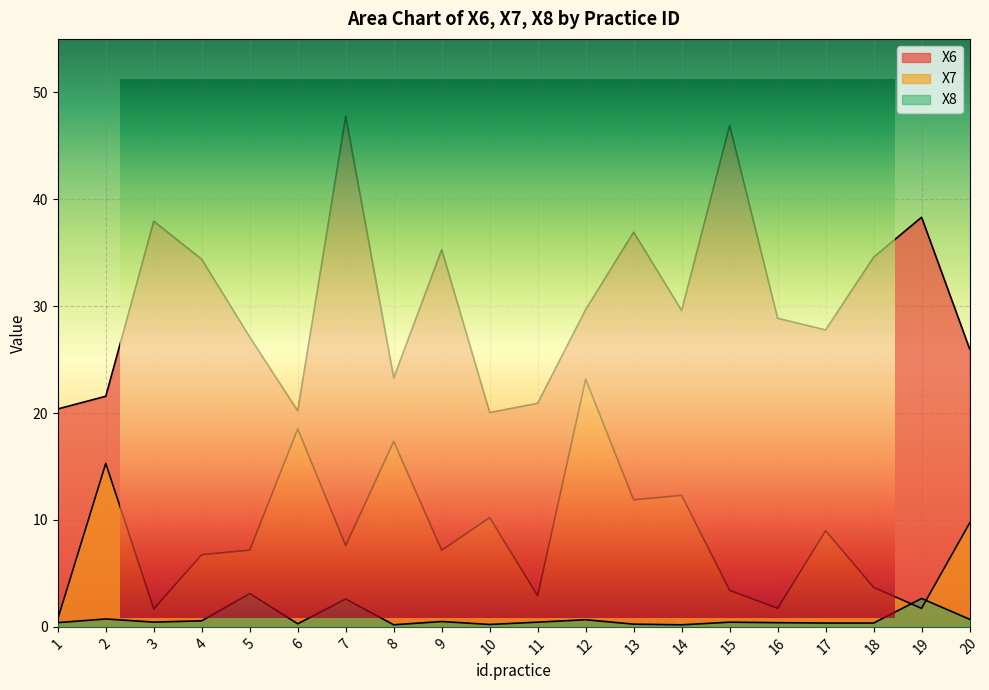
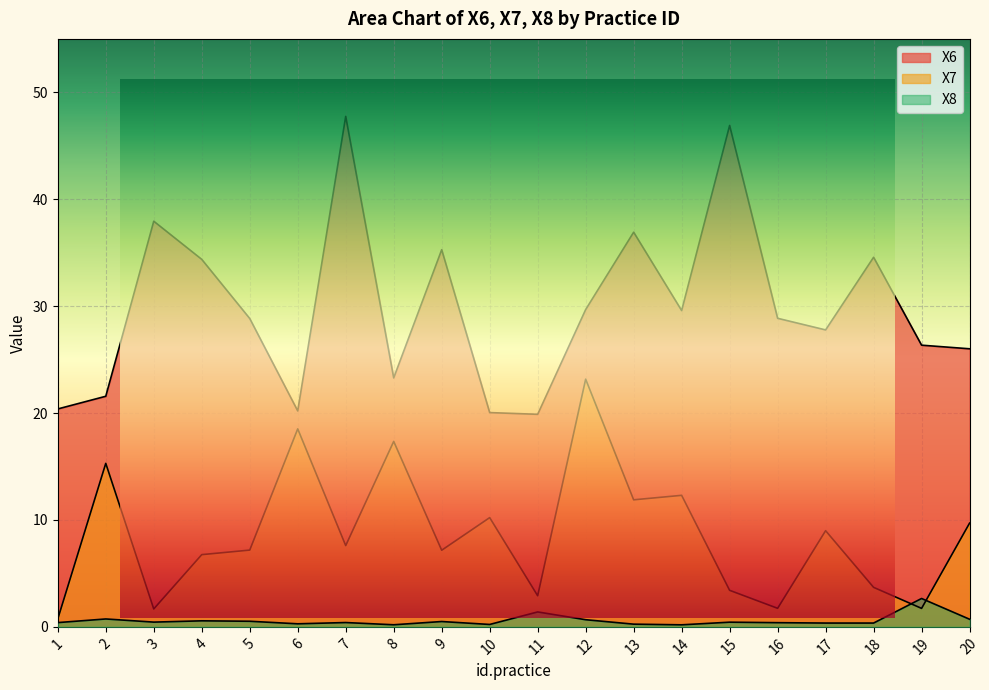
Area Chart of X6, X7, X8 by Practice ID, X6, 5: 27.1 -> 28.8
Area Chart of X6, X7, X8 by Practice ID, X8, 5: 3.1 -> 0.5
Area Chart of X6, X7, X8 by Practice ID, X8, 7: 2.6 -> 0.4
Area Chart of X6, X7, X8 by Practice ID, X6, 11: 20.9 -> 19.9
Area Chart of X6, X7, X8 by Practice ID, X8, 11: 0.4 -> 1.4
Area Chart of X6, X7, X8 by Practice ID, X6, 19: 38.3 -> 26.3
